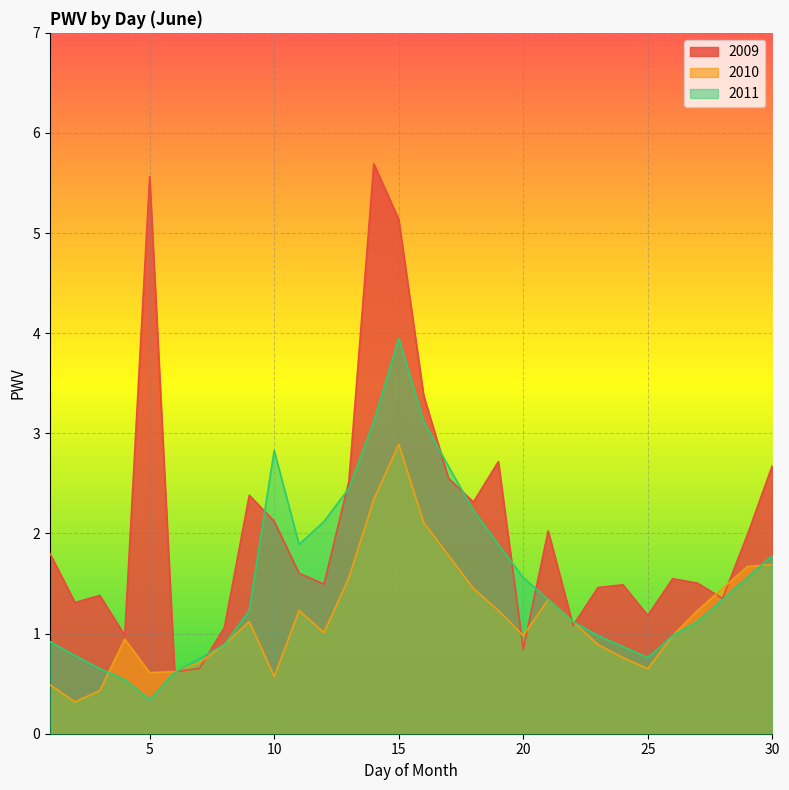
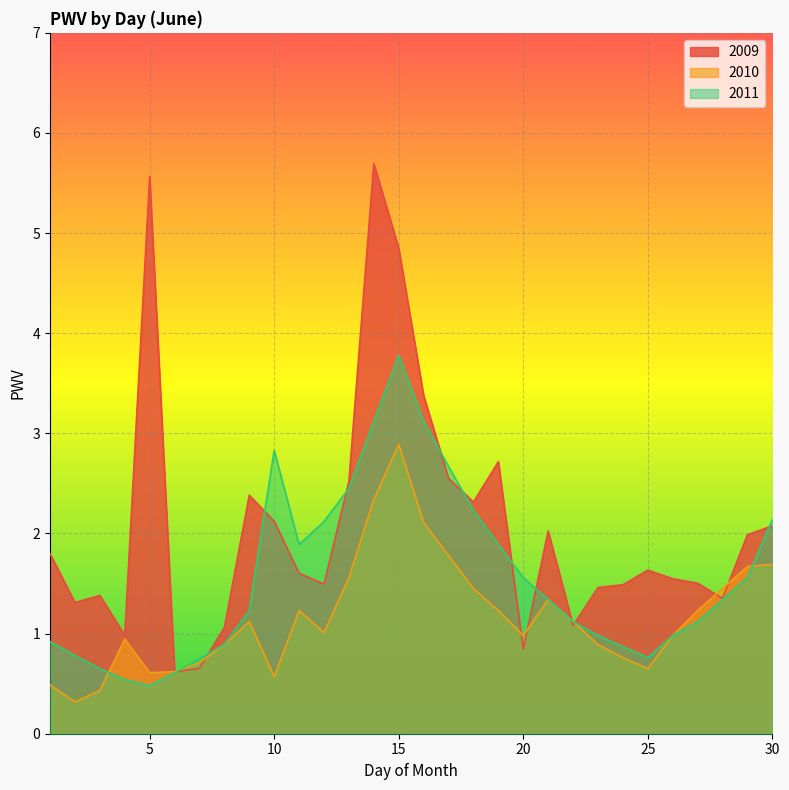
2011, 5: 0.34 -> 0.48
2009, 15: 5.14 -> 4.85
2011, 15: 3.95 -> 3.78
2009, 25: 1.18 -> 1.63
2009, 30: 2.68 -> 2.08
2011, 30: 1.78 -> 2.14
